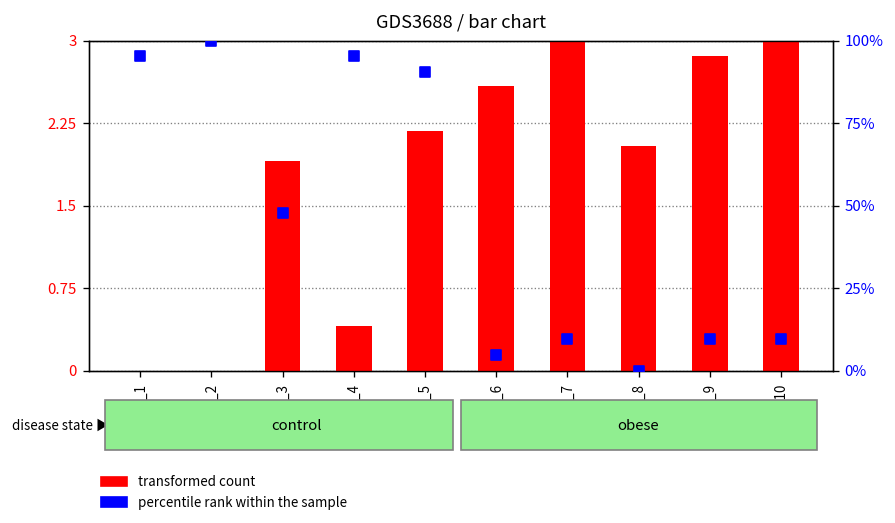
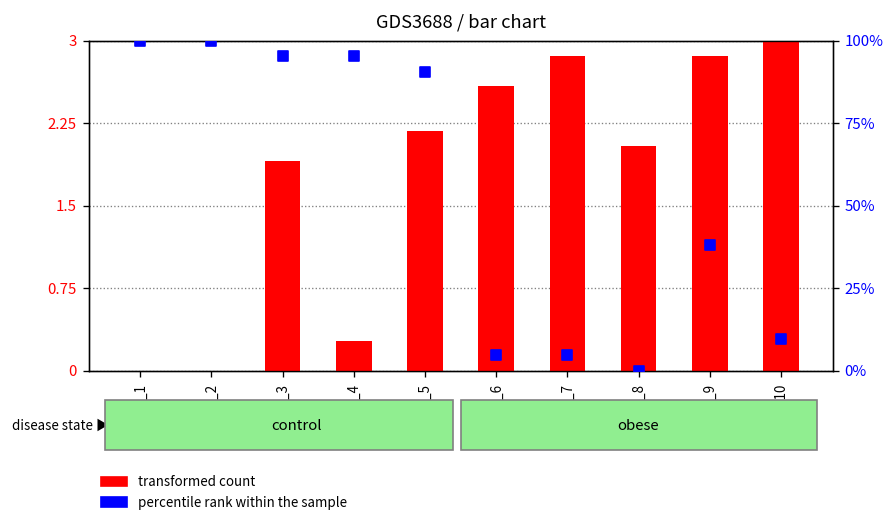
transformed count, row_4: 0.4 -> 0.3
transformed count, row_7: 3.0 -> 2.9
percentile rank within the sample, row_1: 95% -> 100%
percentile rank within the sample, row_3: 48% -> 95%
percentile rank within the sample, row_7: 10% -> 5%
percentile rank within the sample, row_9: 10% -> 38%
